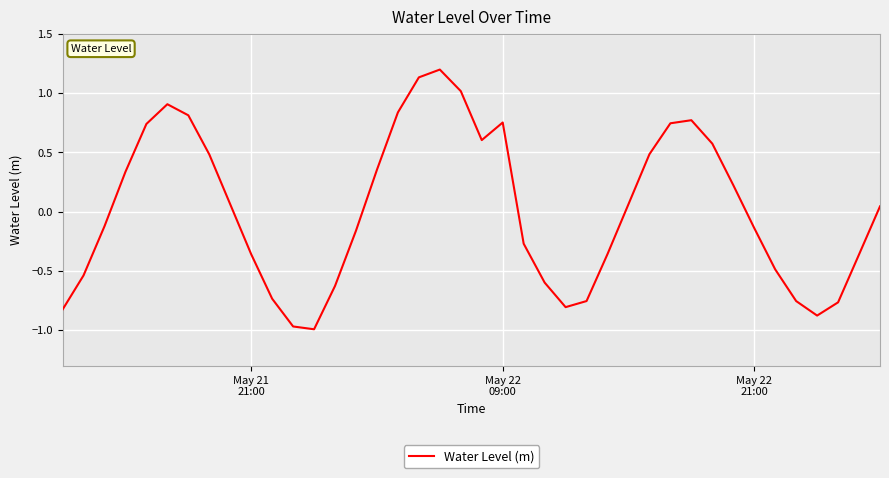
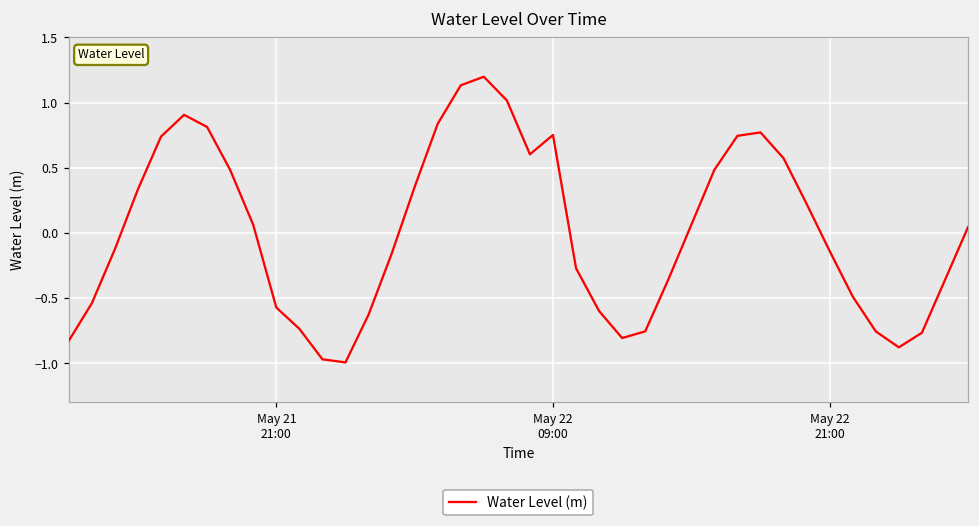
May 21 21:00: -0.36 -> -0.57
